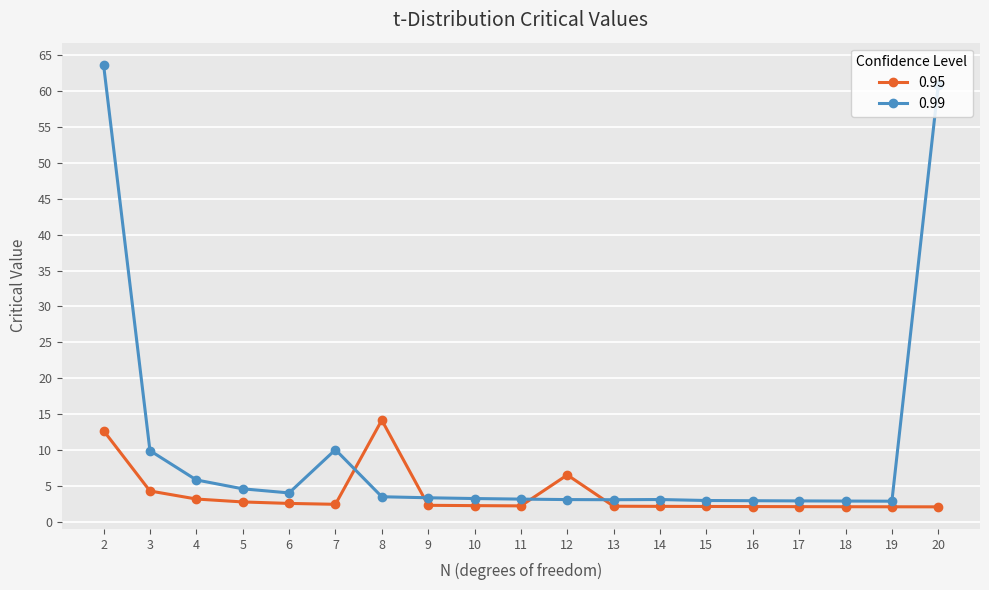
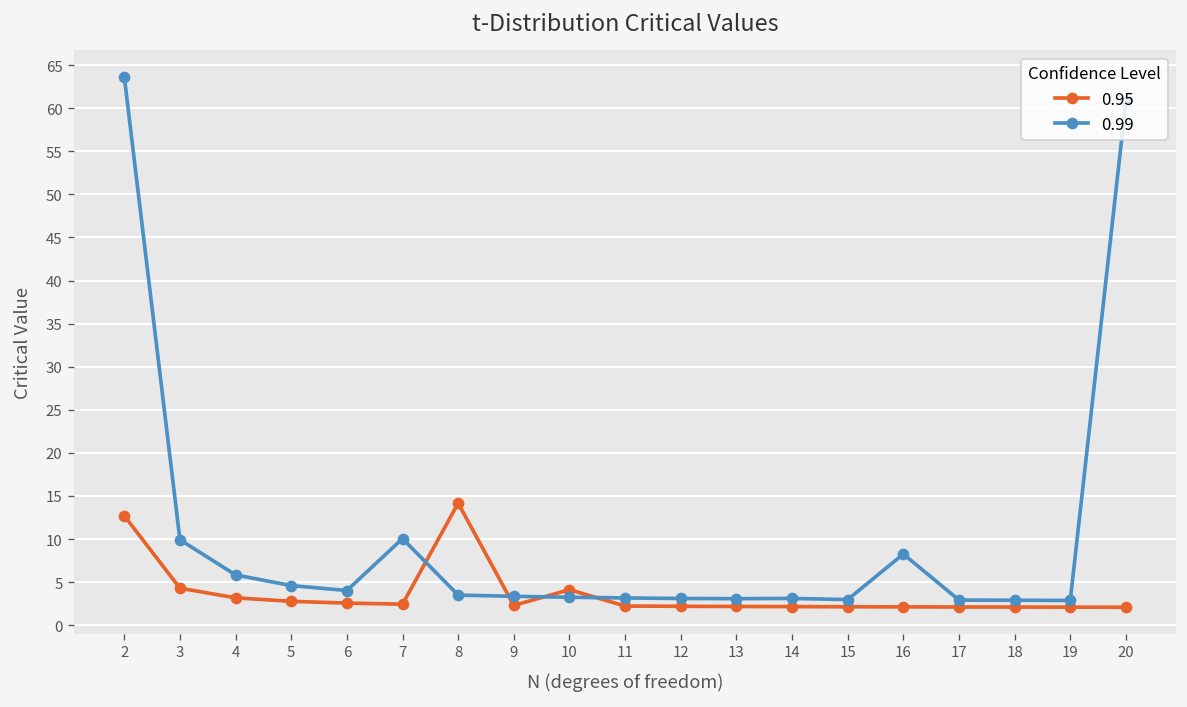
0.95, 10: 2 -> 4
0.95, 12: 7 -> 2
0.99, 16: 3 -> 8
